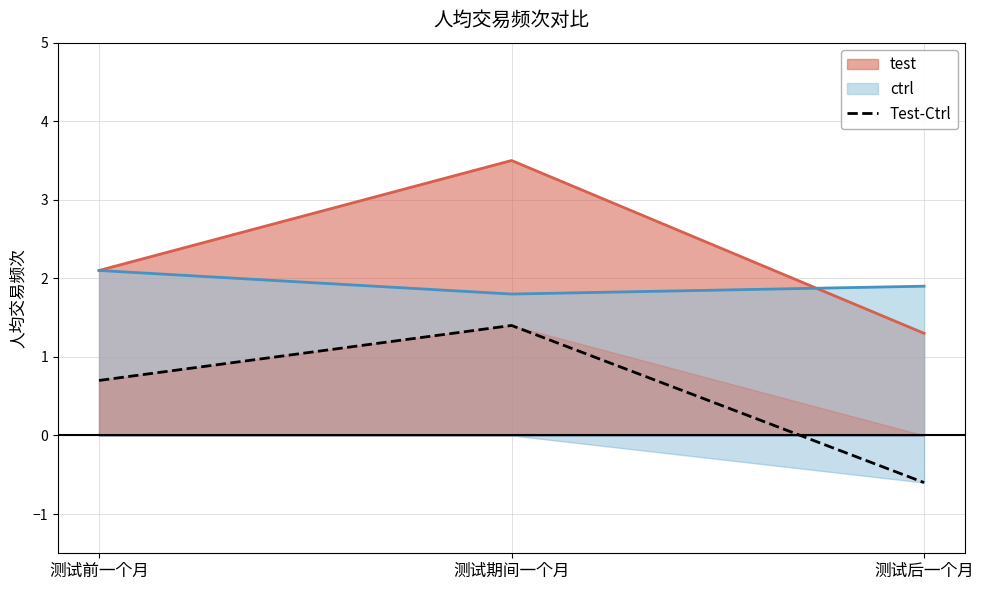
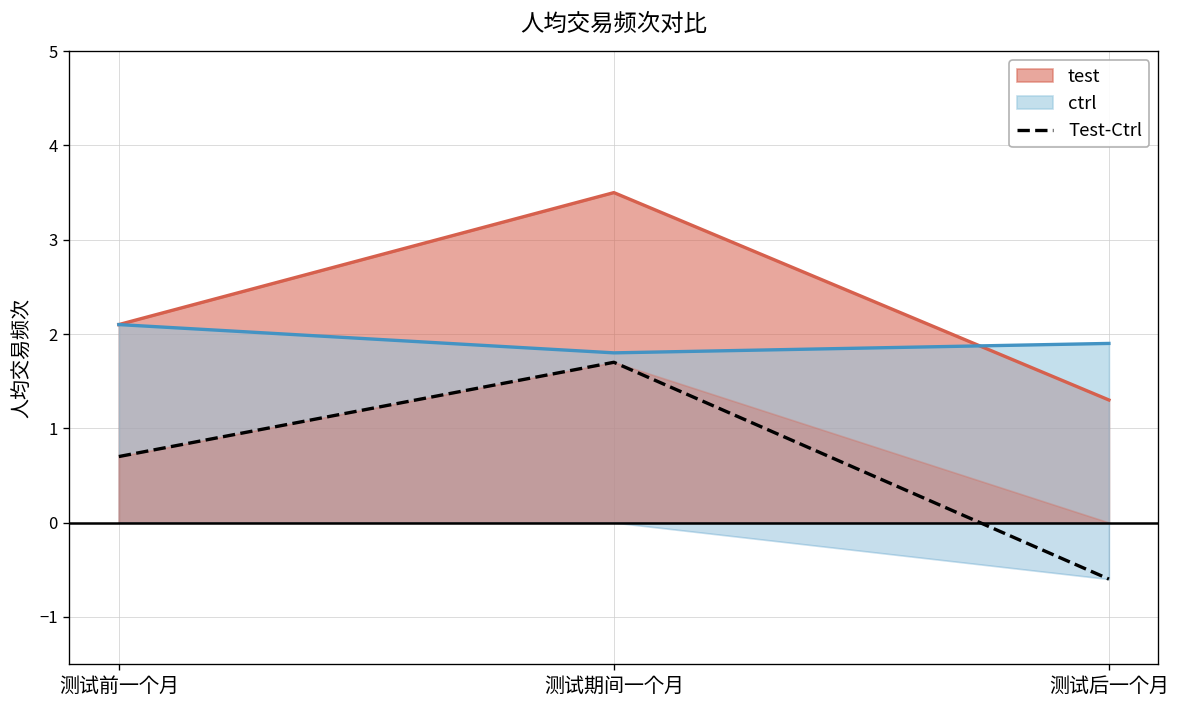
Test-Ctrl, 测试期间一个月: 1.4 -> 1.7
